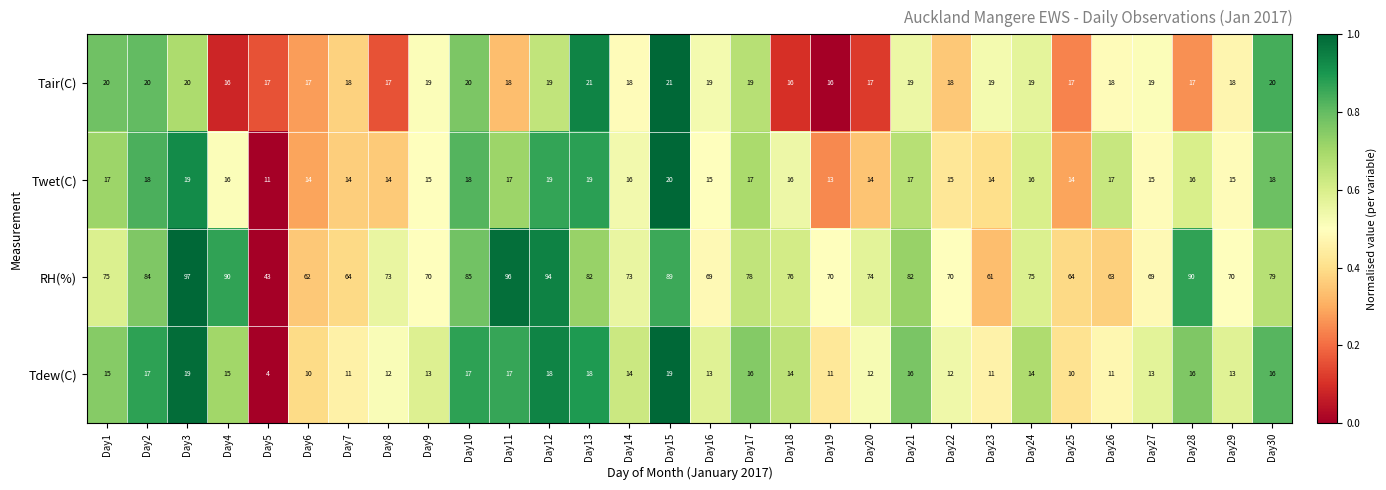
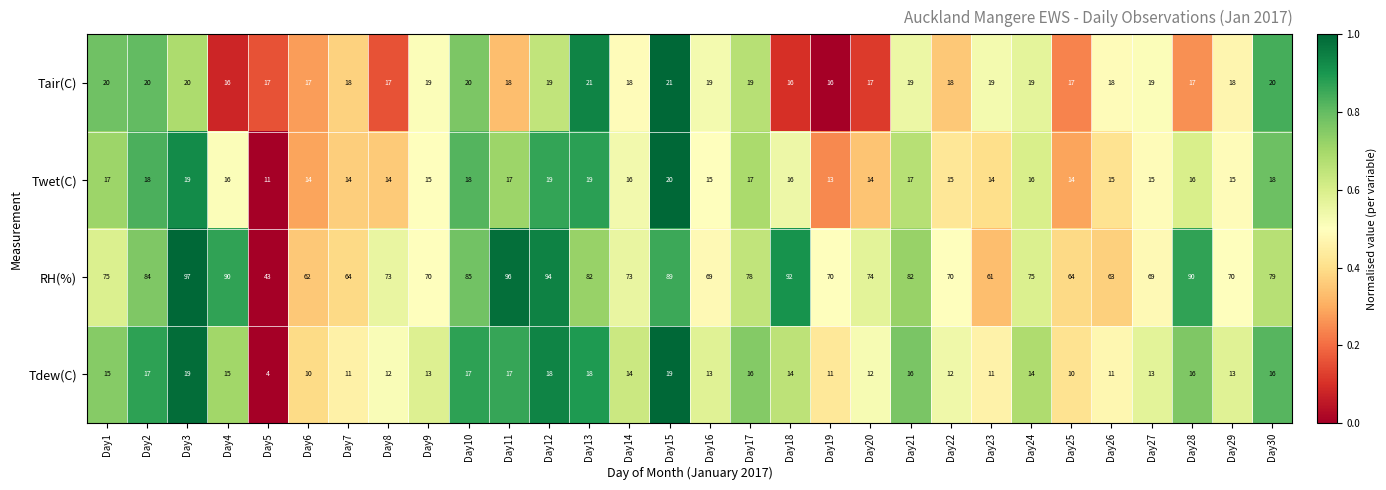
Twet(C), Day26: 17 -> 15
RH(%), Day18: 76 -> 92
